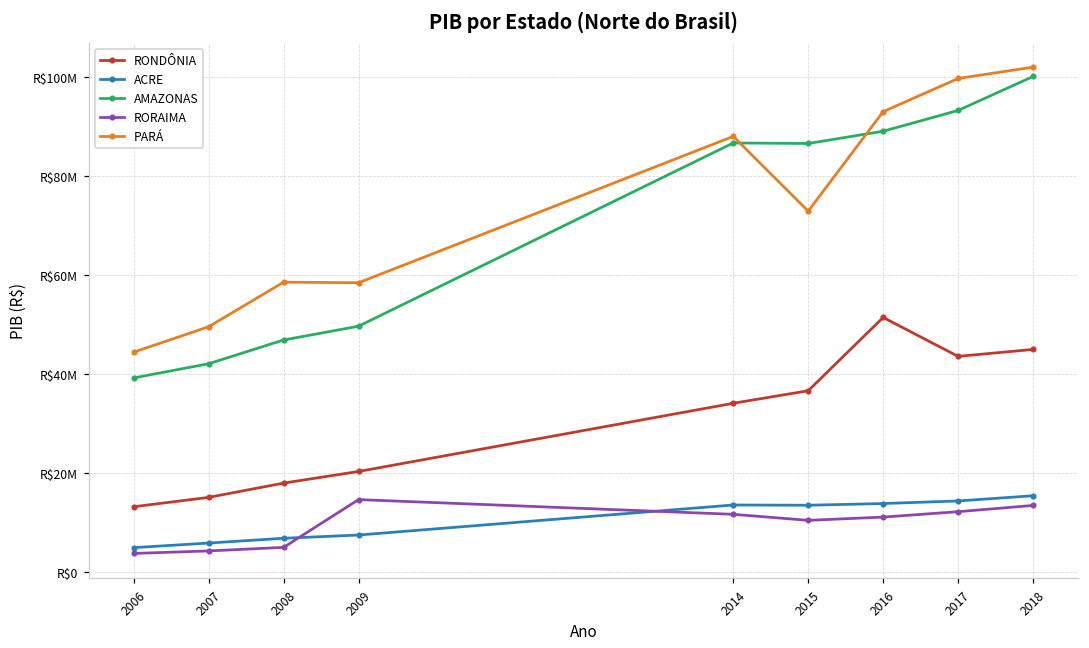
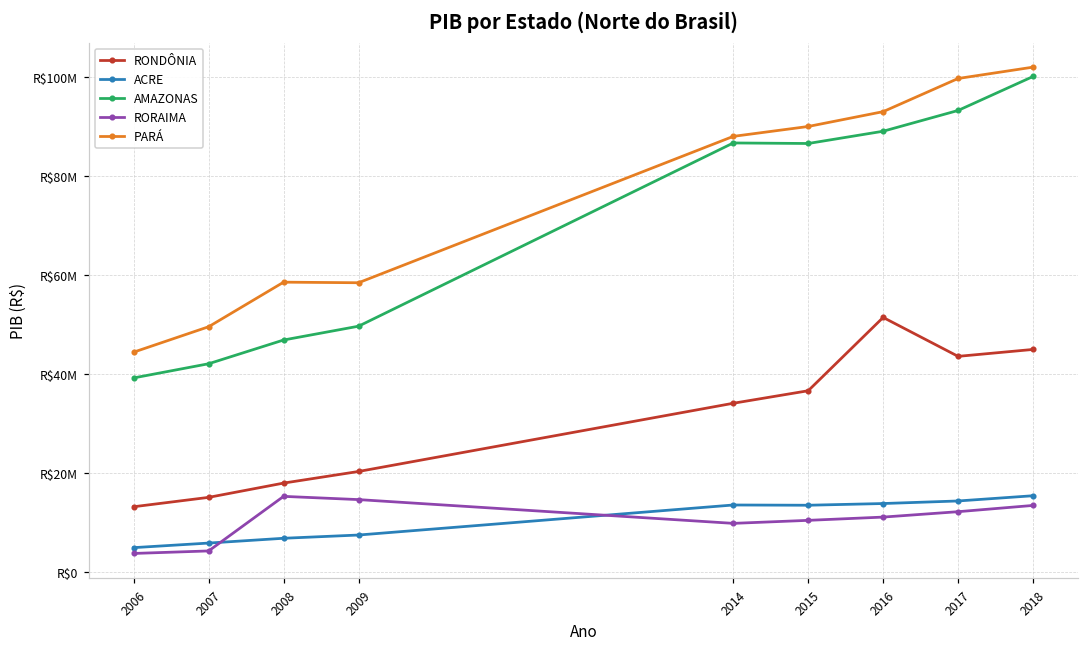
RORAIMA, 2008: R$5000000 -> R$15000000
RORAIMA, 2014: R$12000000 -> R$10000000
PARÁ, 2015: R$73000000 -> R$90000000
